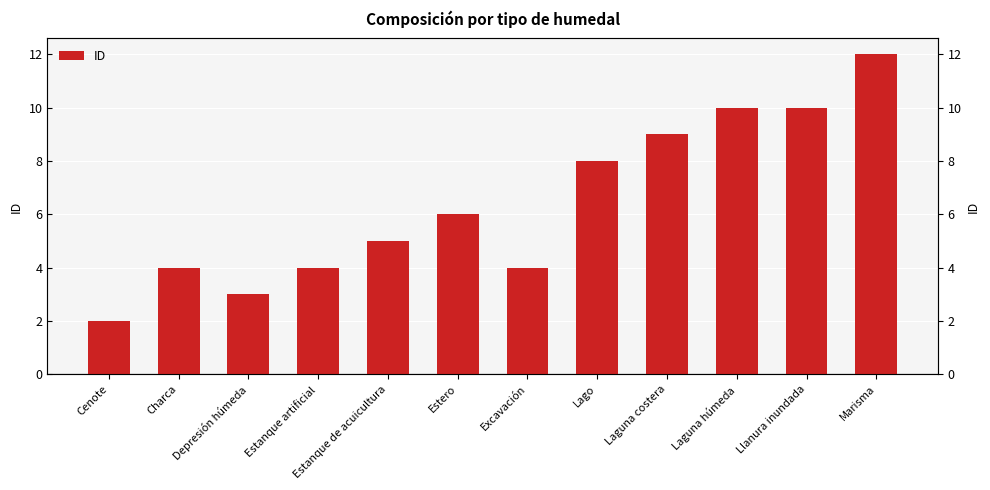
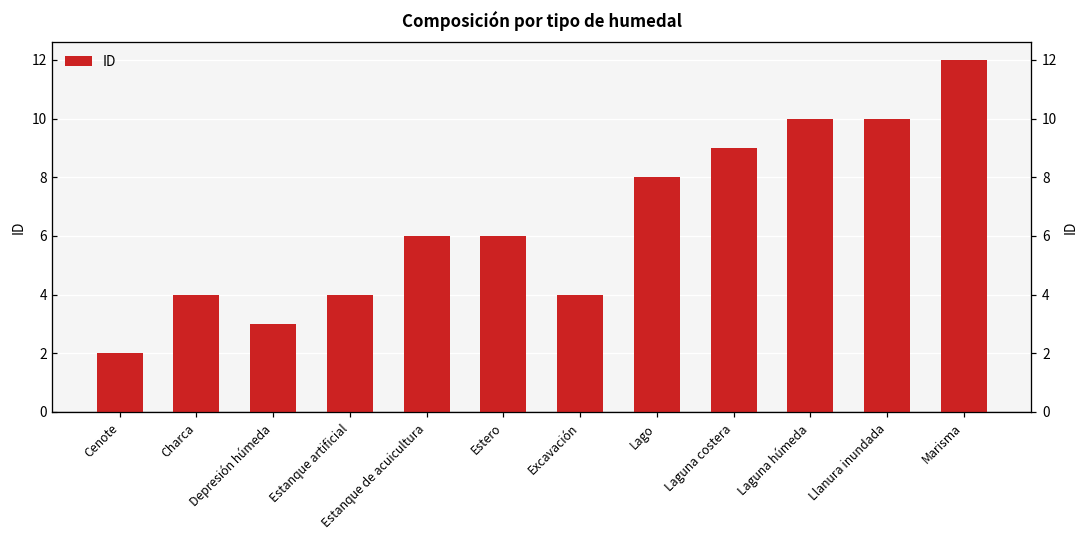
Estanque de acuicultura: 5 -> 6
